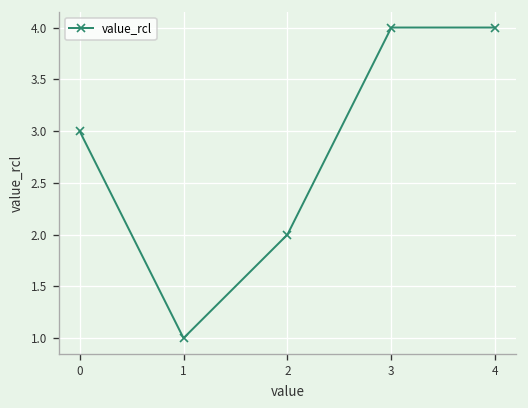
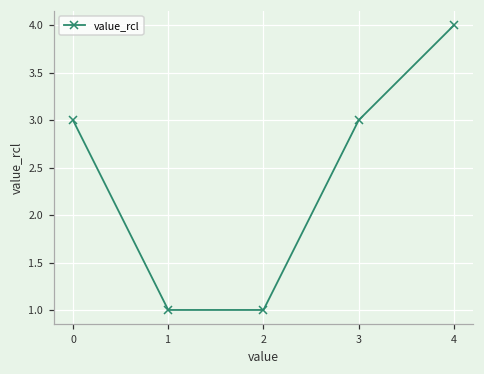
2: 2 -> 1
3: 4 -> 3
